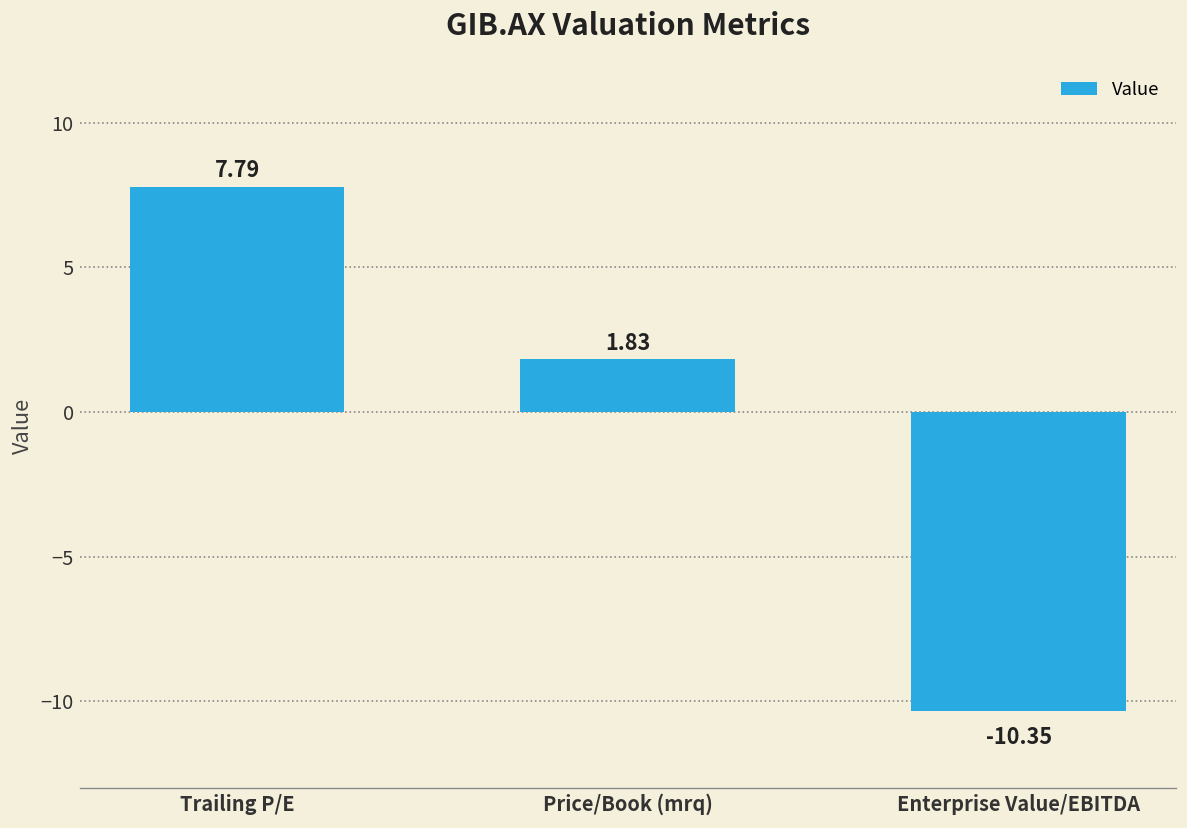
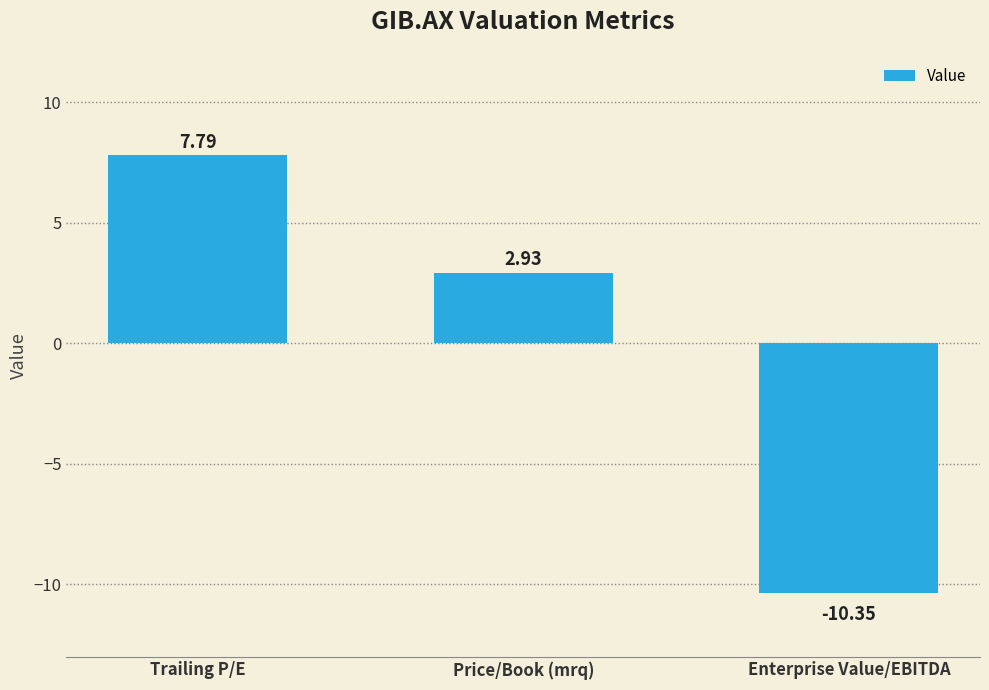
Price/Book (mrq): 1.83 -> 2.93
